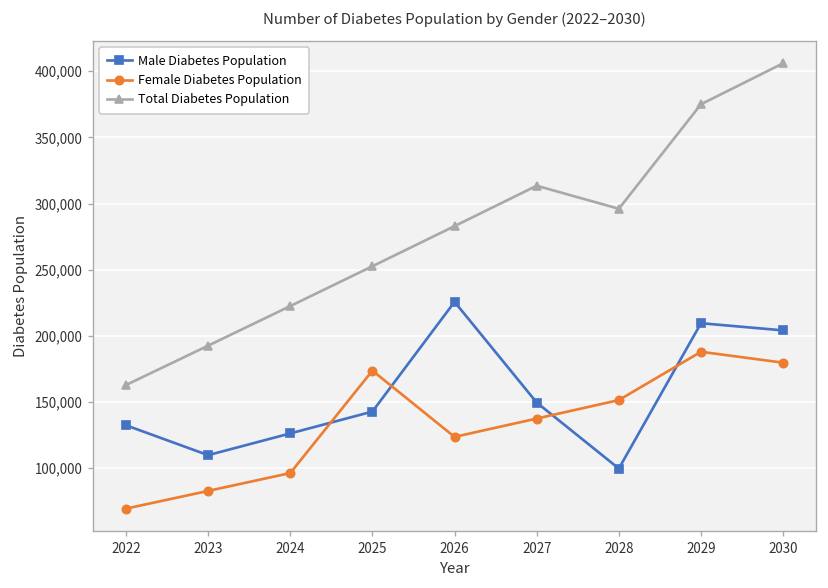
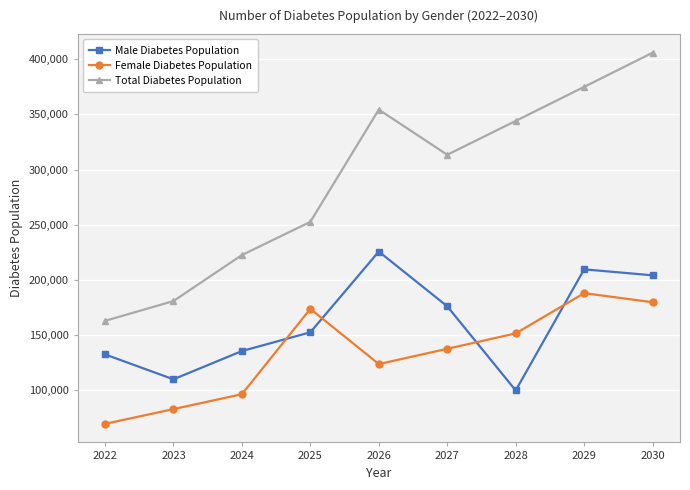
Total Diabetes Population, 2023: 193,000 -> 181,000
Male Diabetes Population, 2024: 126,000 -> 135,000
Male Diabetes Population, 2025: 143,000 -> 152,000
Total Diabetes Population, 2026: 283,000 -> 354,000
Male Diabetes Population, 2027: 150,000 -> 176,000
Total Diabetes Population, 2028: 296,000 -> 344,000
